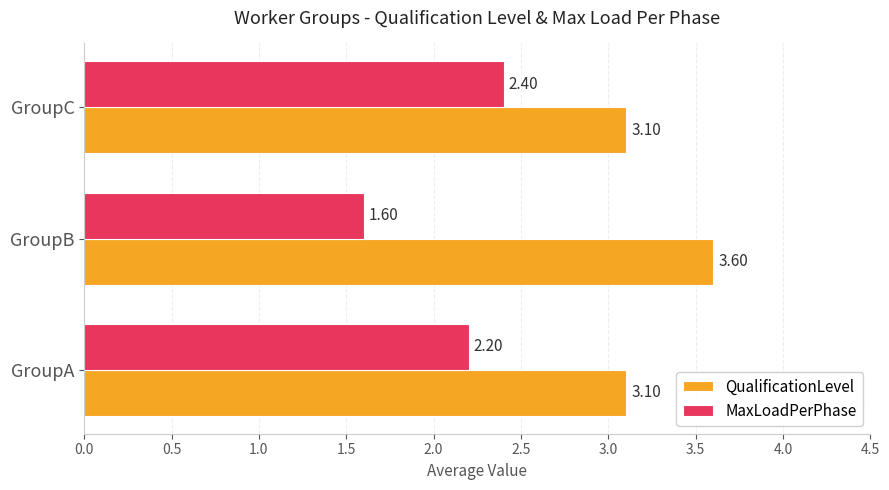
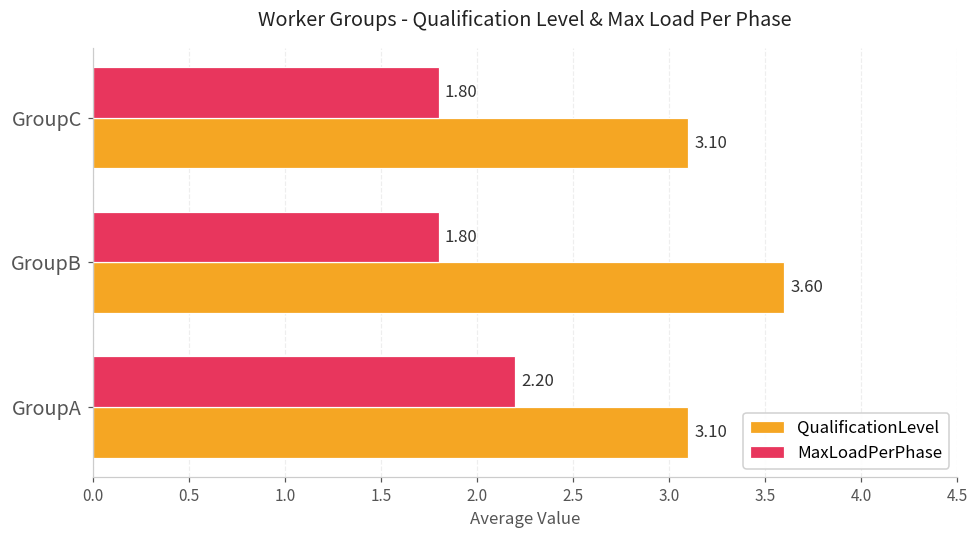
MaxLoadPerPhase, GroupC: 2.40 -> 1.80
MaxLoadPerPhase, GroupB: 1.60 -> 1.80
